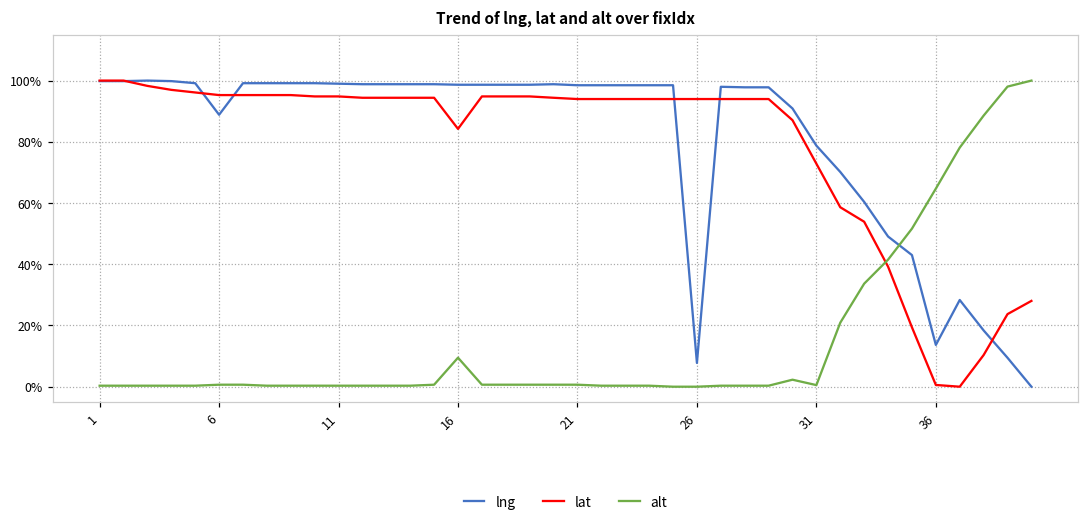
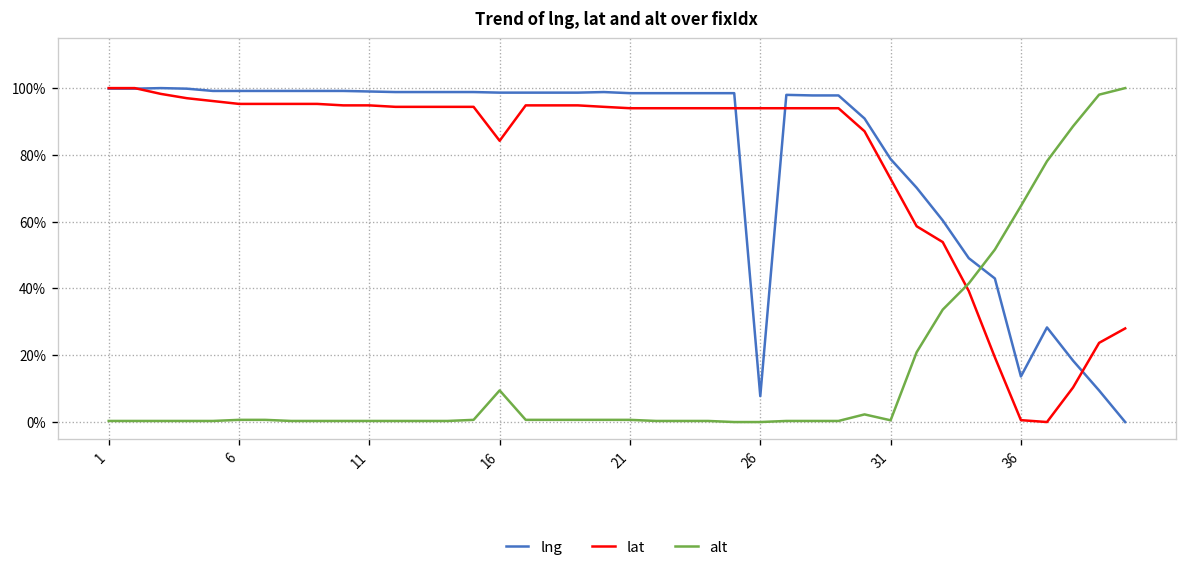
lng, 6: 89% -> 99%
